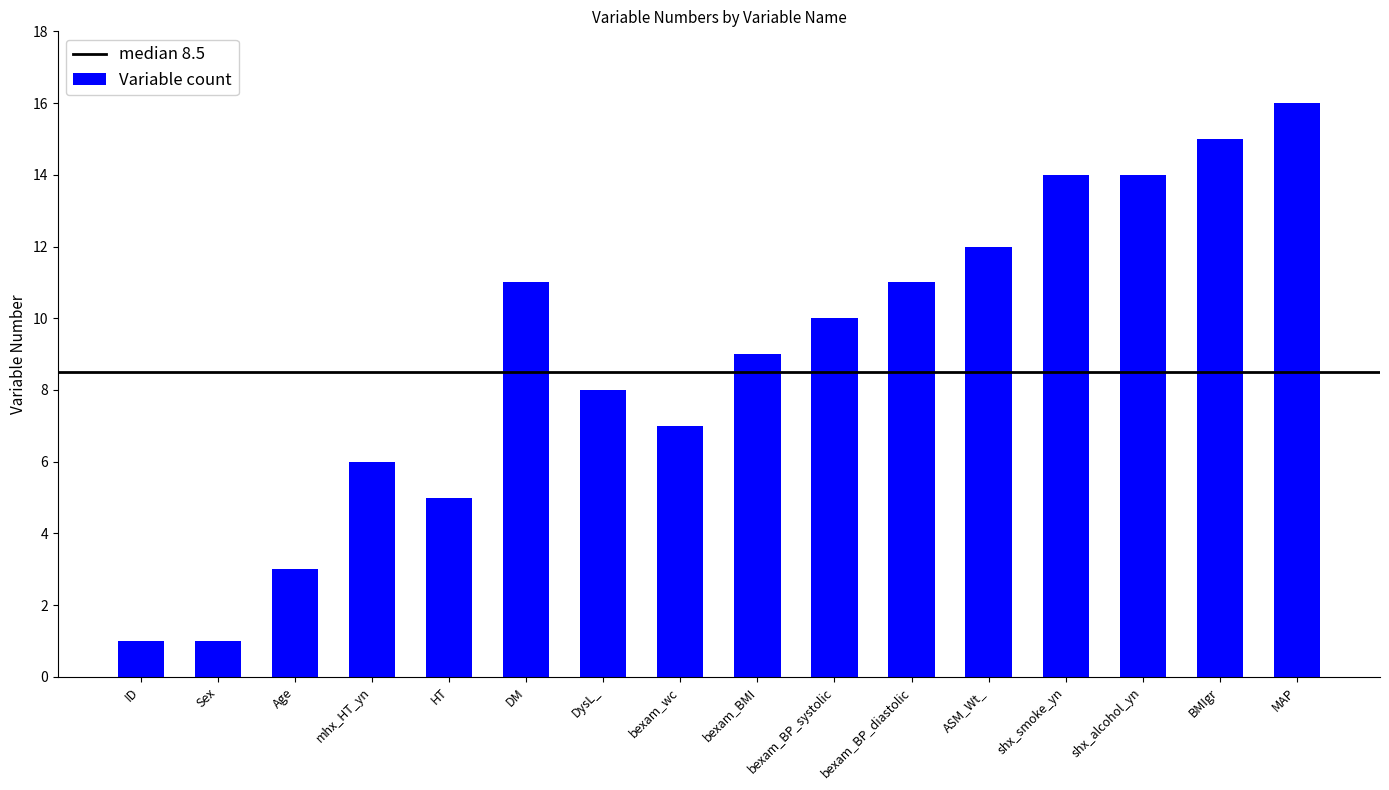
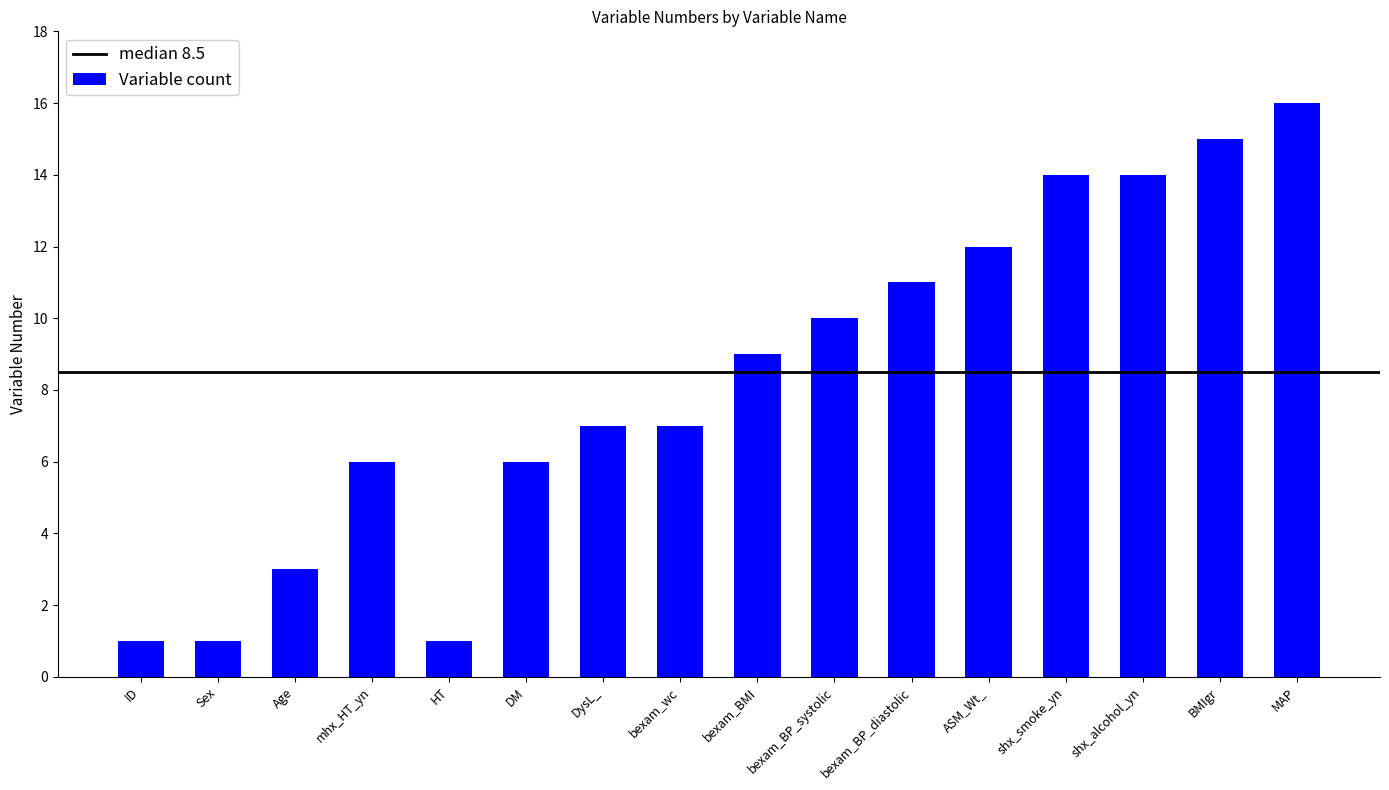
HT: 5 -> 1
DM: 11 -> 6
DysL_: 8 -> 7
